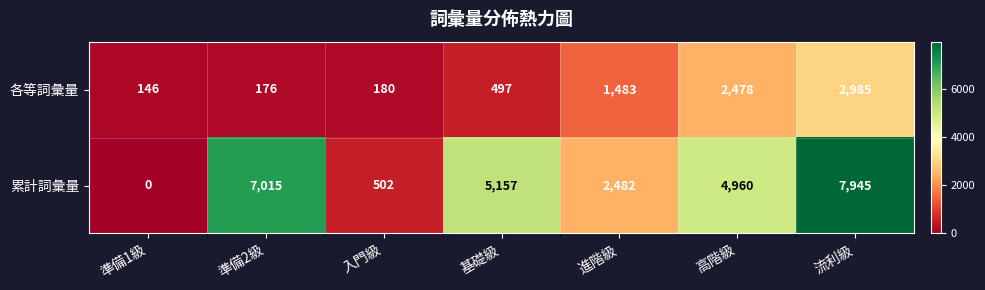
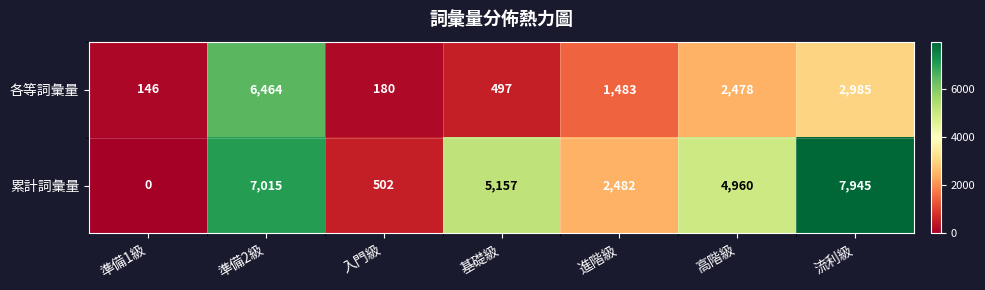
各等詞彙量, 準備2級: 176 -> 6,464
